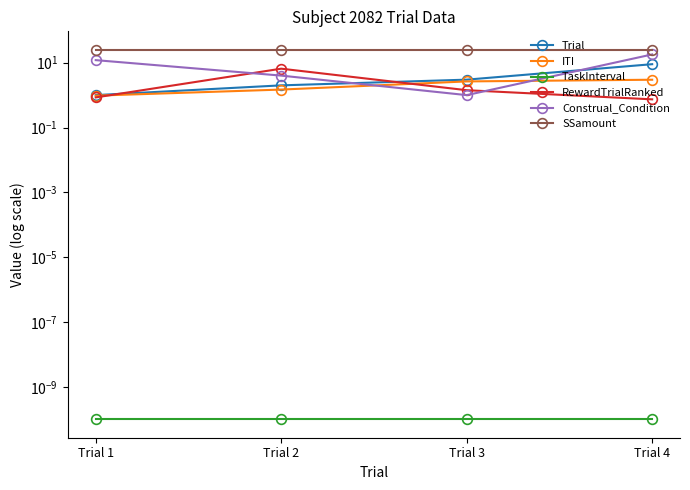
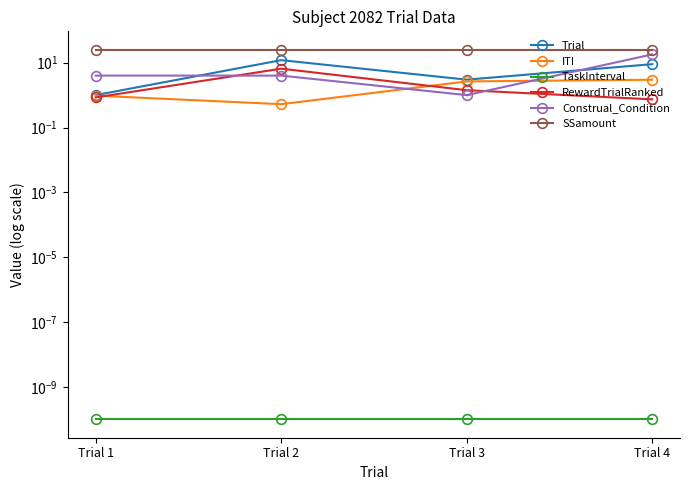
Construal_Condition, Trial 1: 12 -> 4
Trial, Trial 2: 2 -> 12
ITI, Trial 2: 1 -> 0.5
